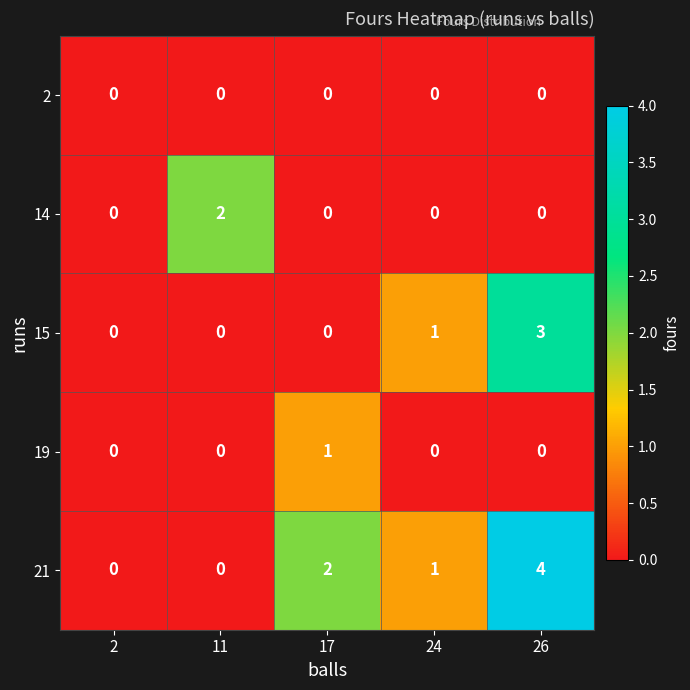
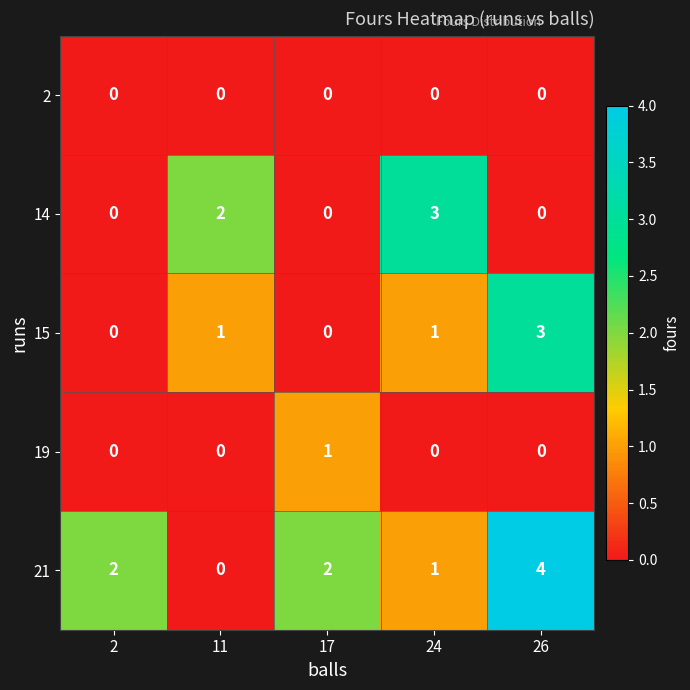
14, 24: 0 -> 3
15, 11: 0 -> 1
21, 2: 0 -> 2
